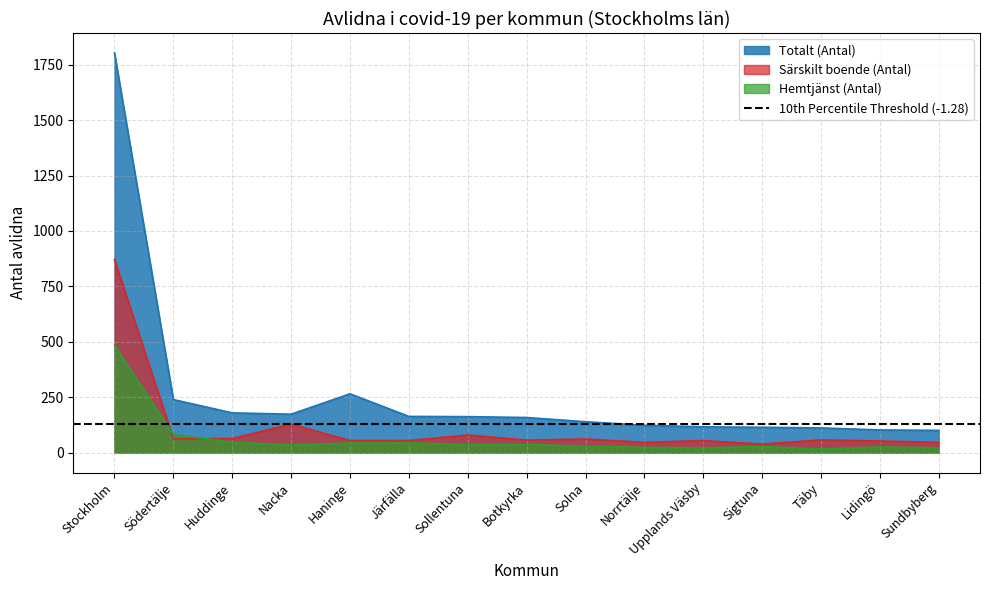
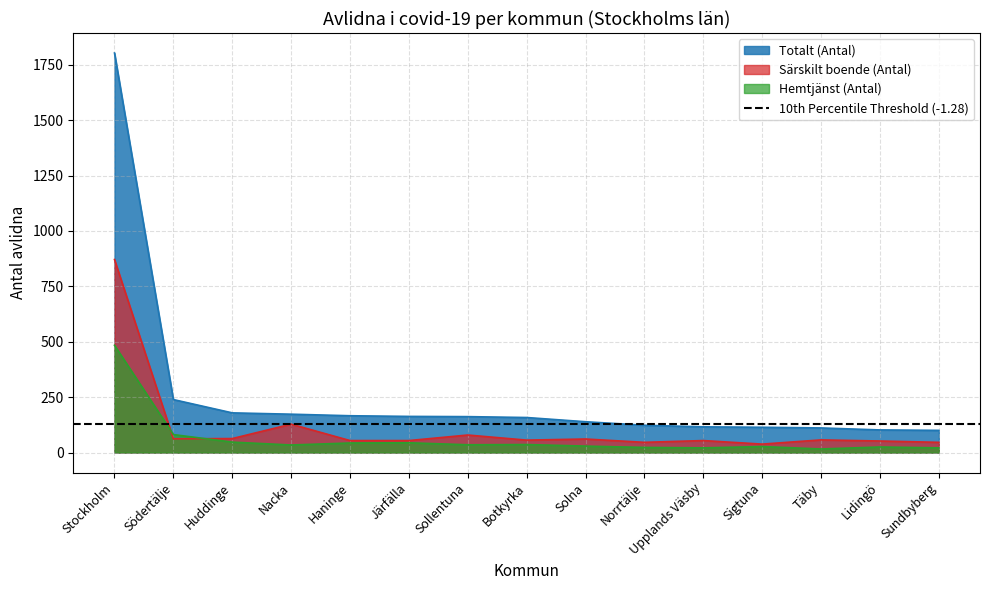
Totalt (Antal), Haninge: 270 -> 170
